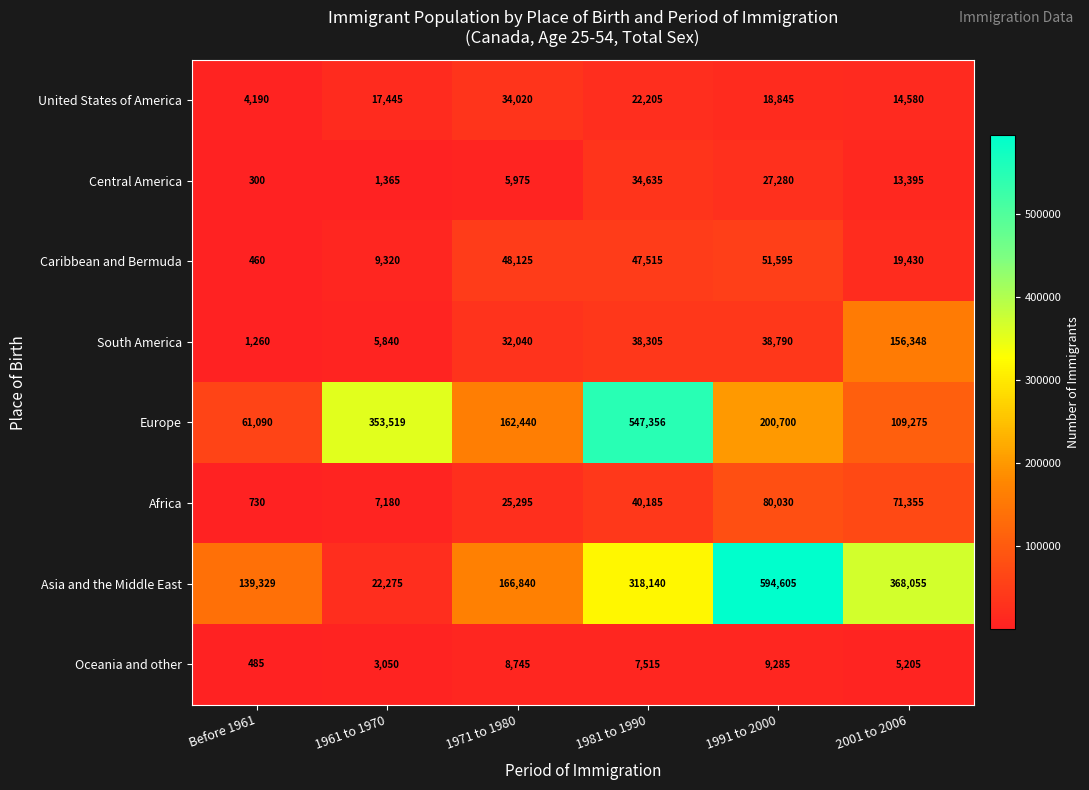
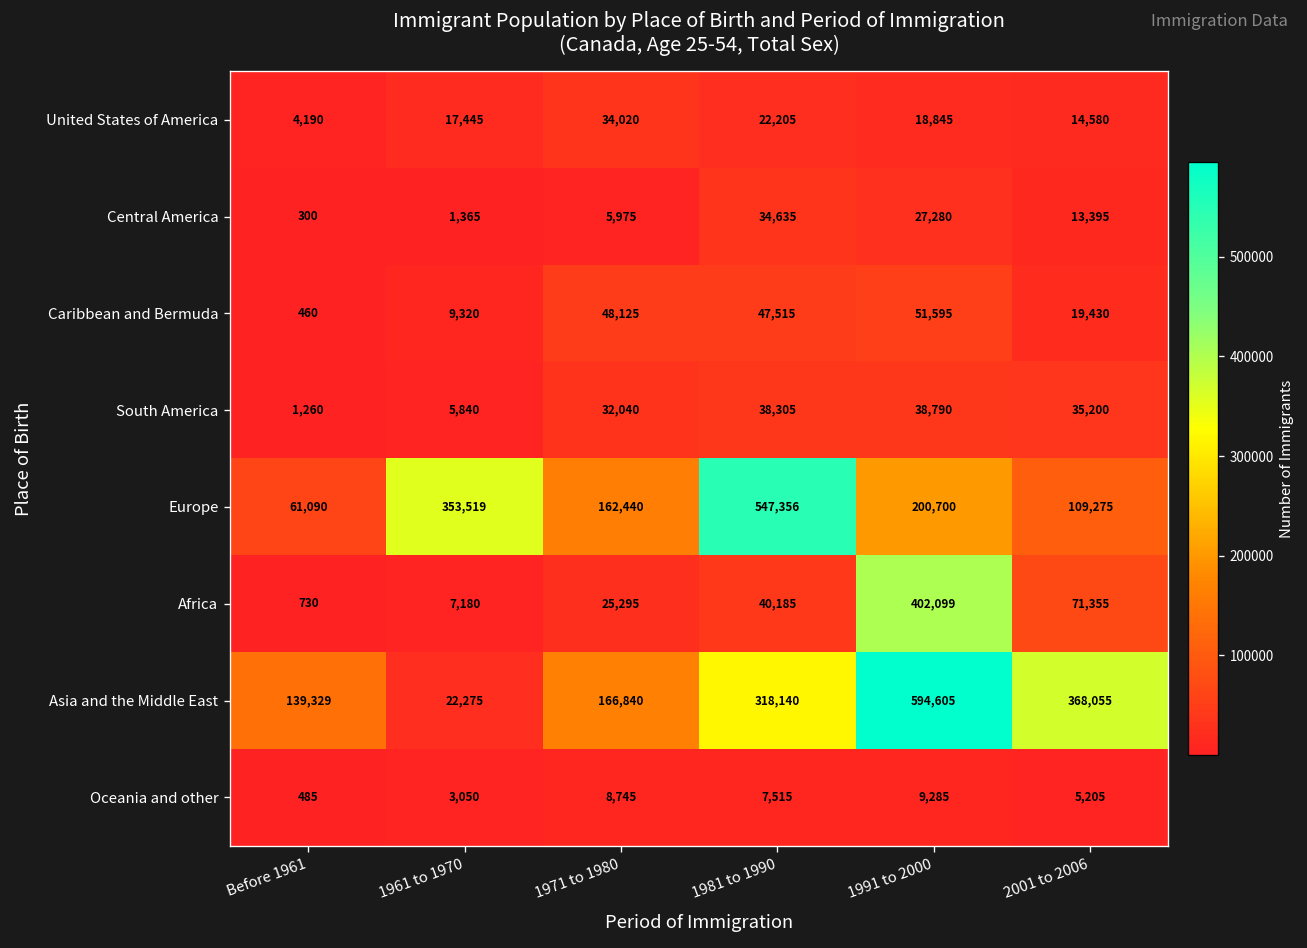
South America, 2001 to 2006: 156,348 -> 35,200
Africa, 1991 to 2000: 80,030 -> 402,099
